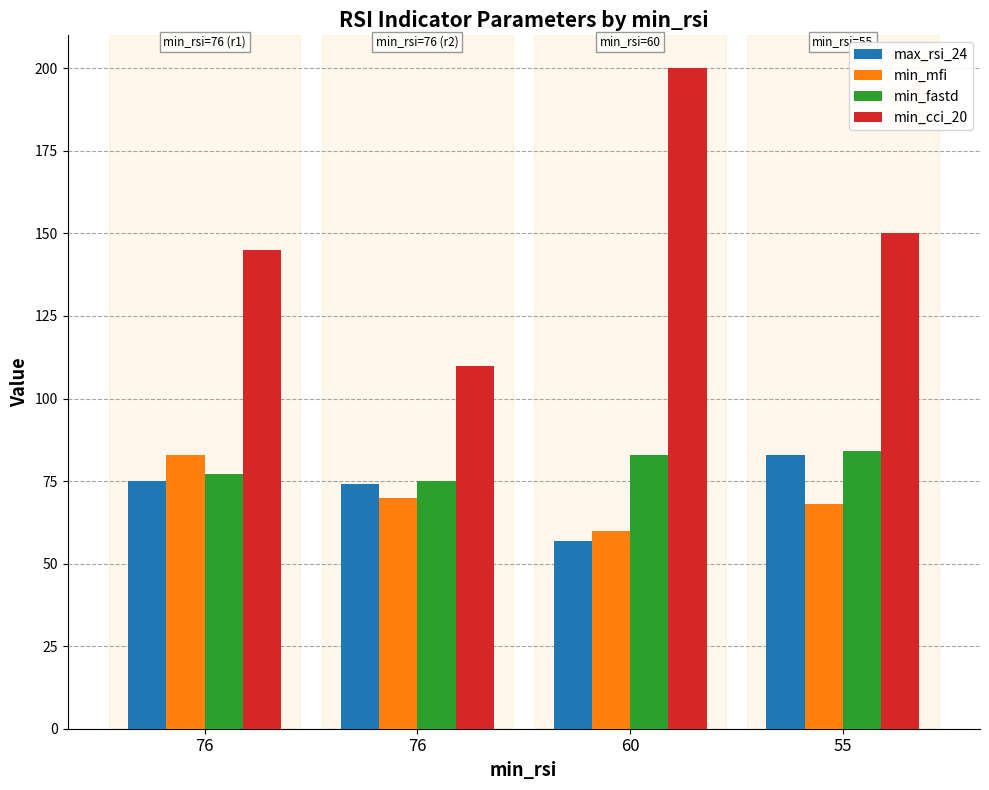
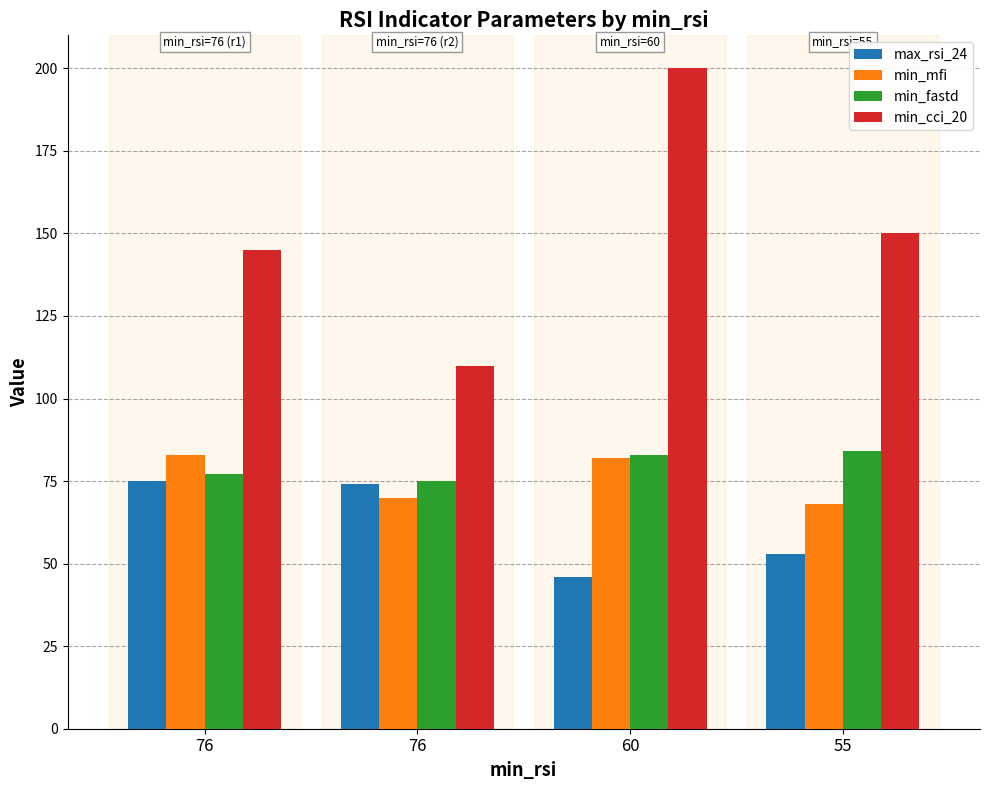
max_rsi_24, 60: 57 -> 46
min_mfi, 60: 60 -> 82
max_rsi_24, 55: 83 -> 53
